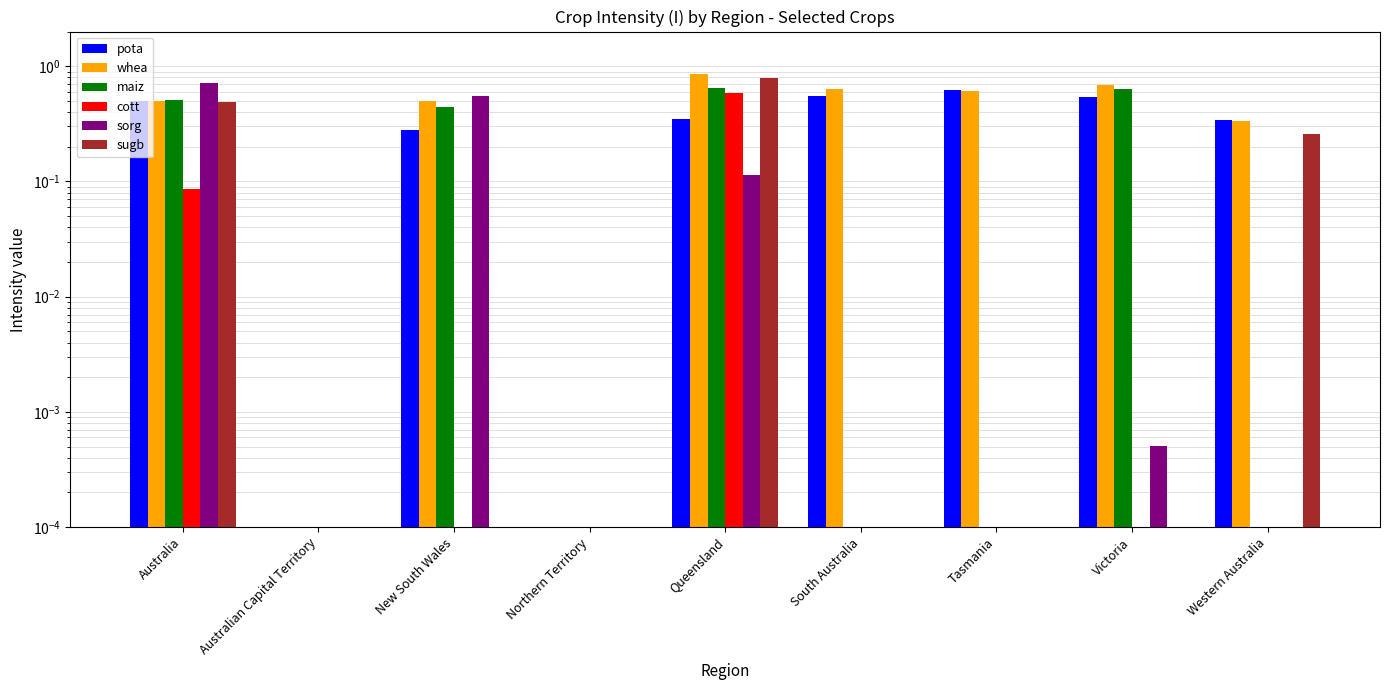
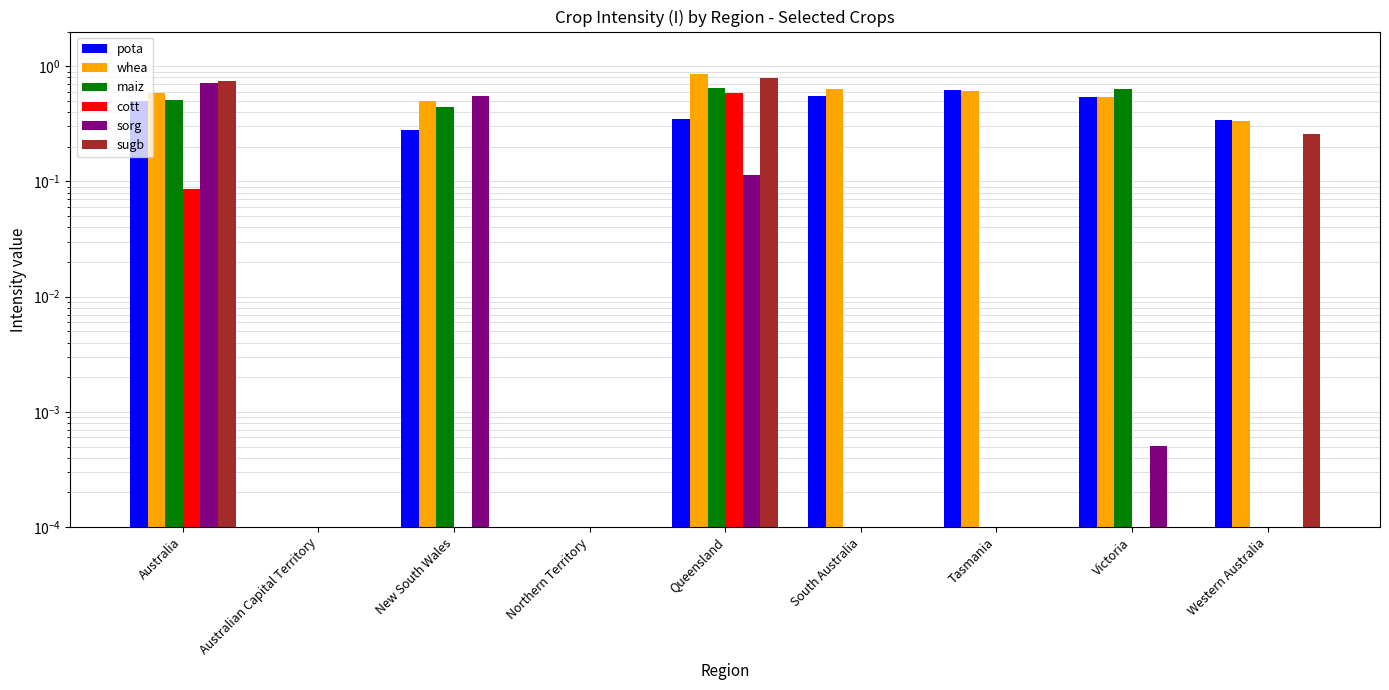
whea, Australia: 0.49 -> 0.6
sugb, Australia: 0.49 -> 0.7
whea, Victoria: 0.7 -> 0.5
